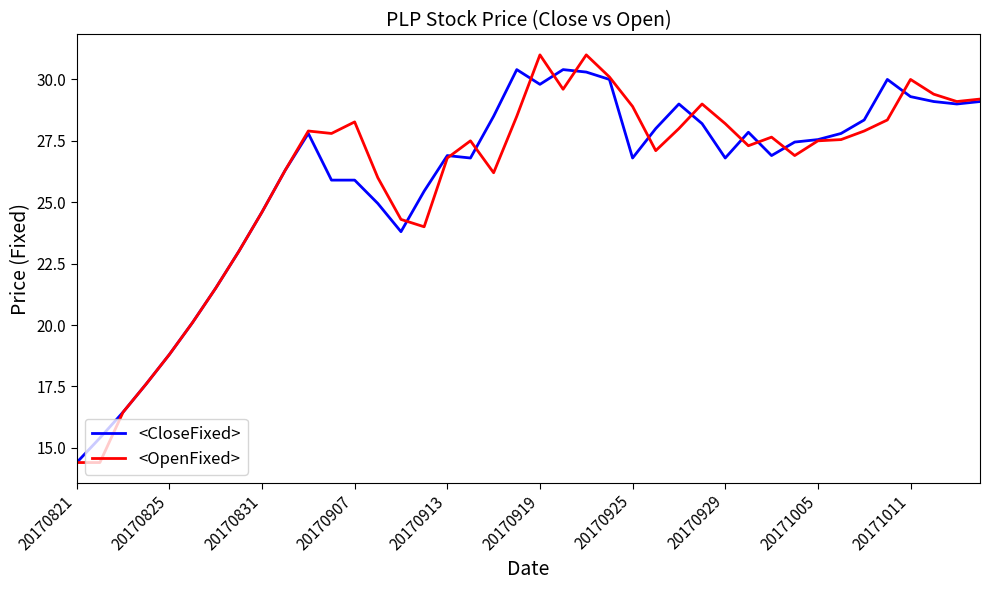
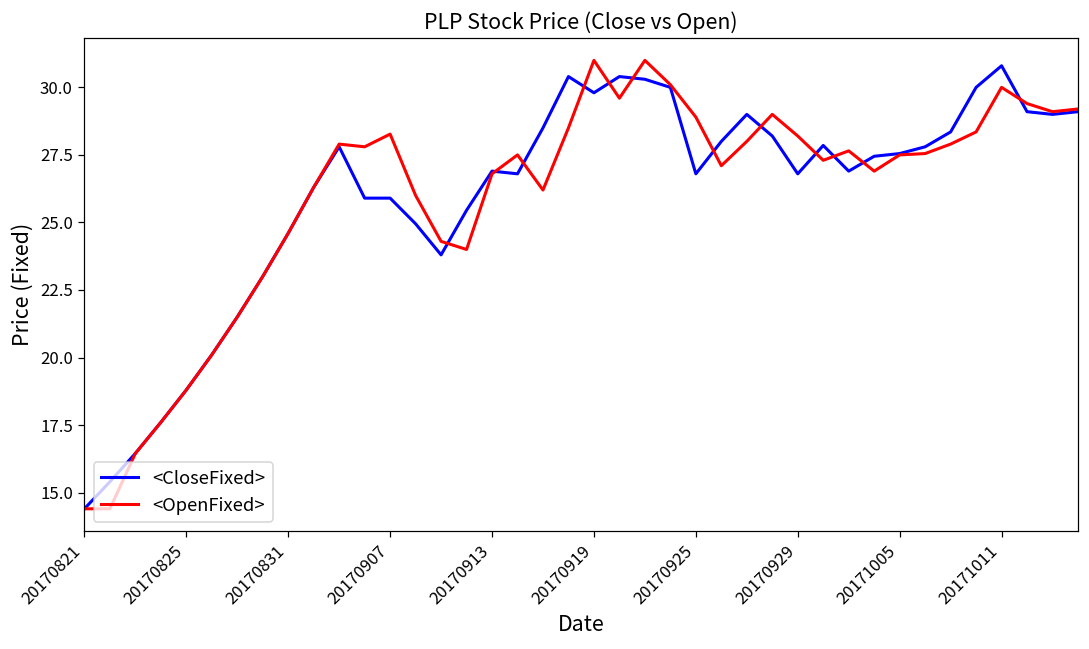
<CloseFixed>, 20171011: 29.3 -> 30.8
